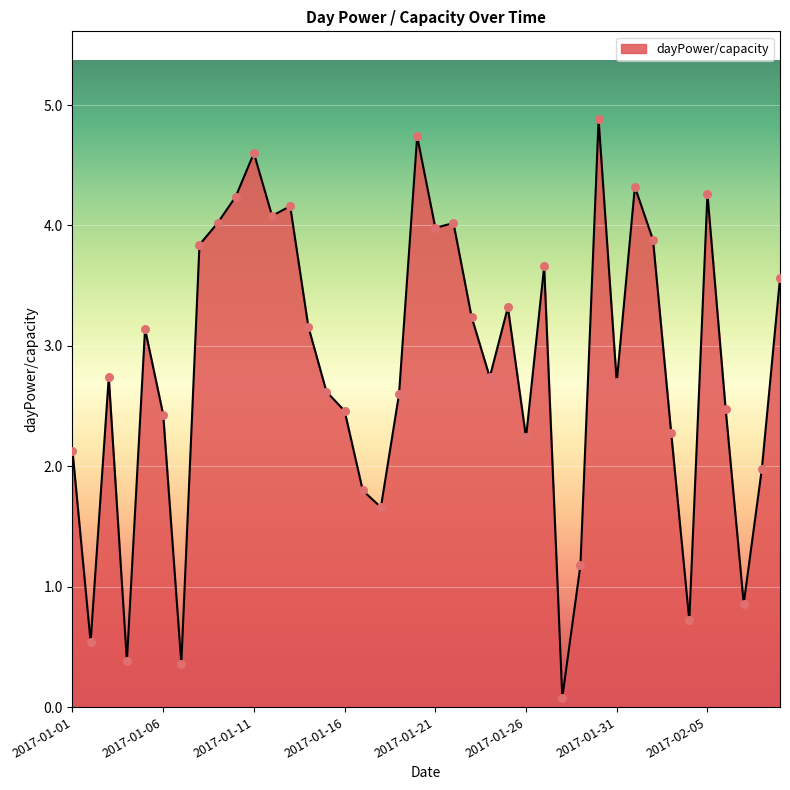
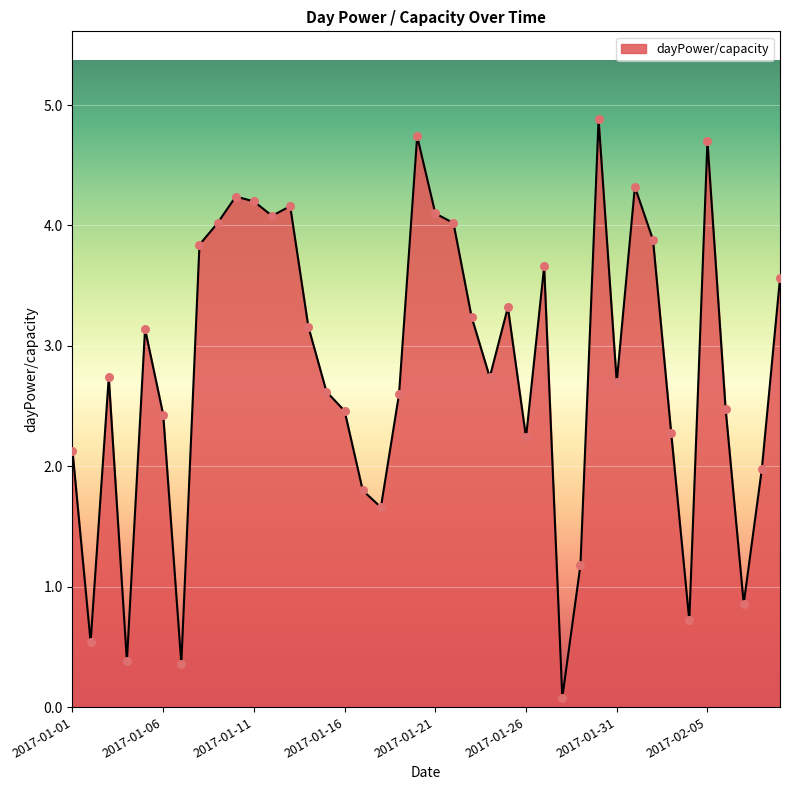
2017-01-11: 4.6 -> 4.2
2017-01-21: 3.98 -> 4.10
2017-02-05: 4.26 -> 4.70
